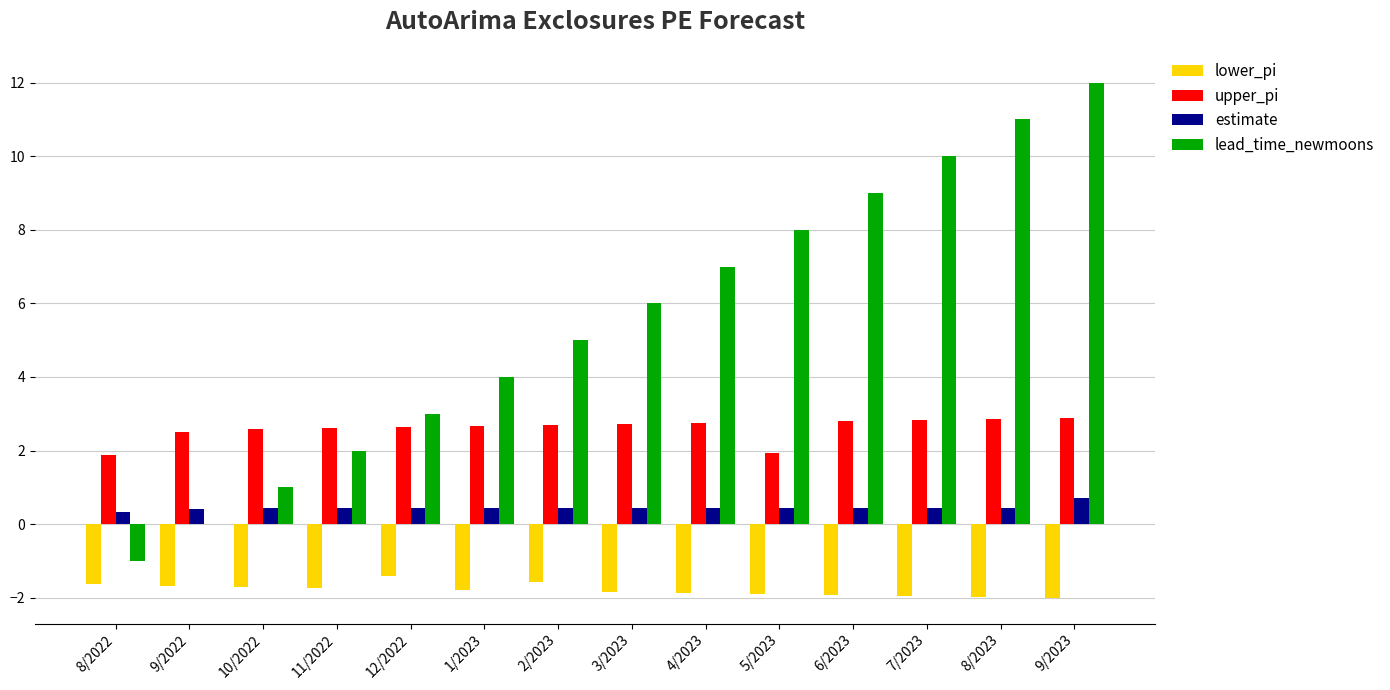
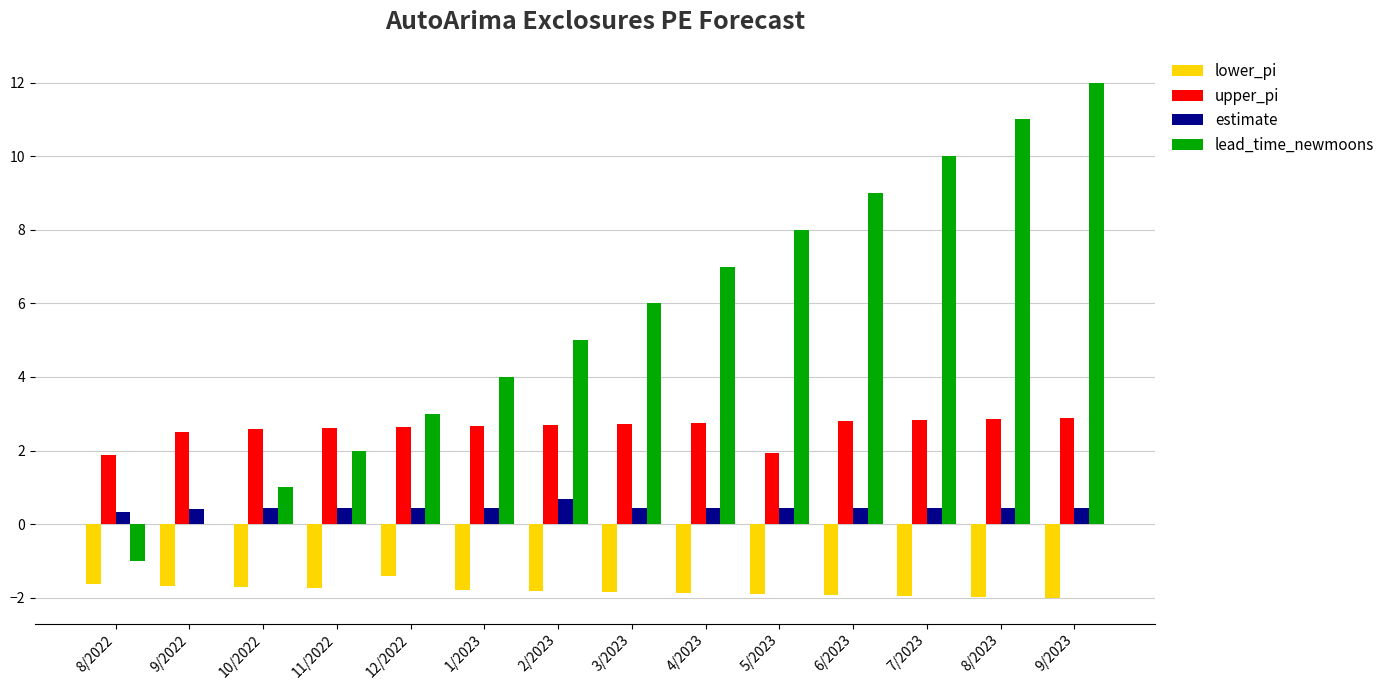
lower_pi, 2/2023: -1.6 -> -1.8
estimate, 2/2023: 0.4 -> 0.7
estimate, 9/2023: 0.7 -> 0.4
